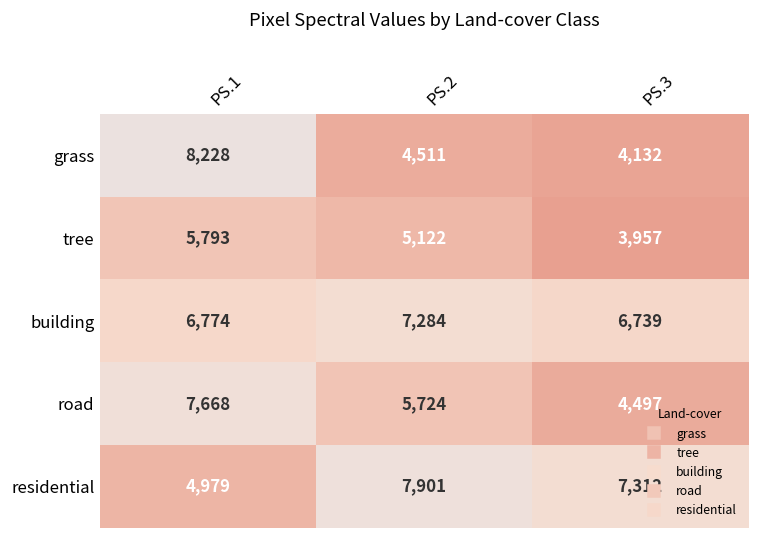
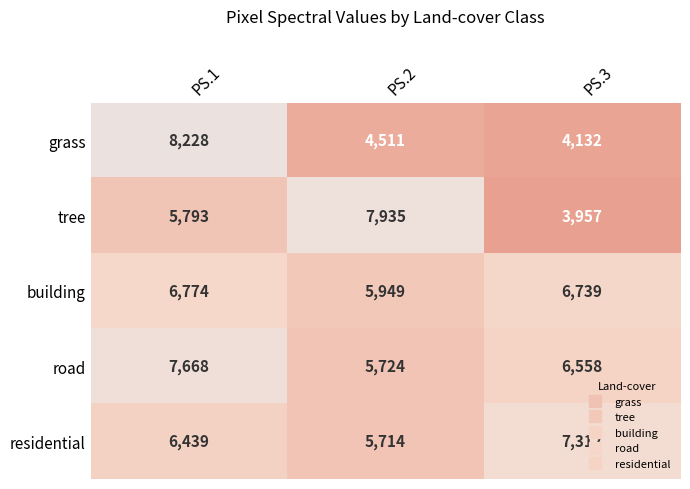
tree, PS.2: 5,122 -> 7,935
building, PS.2: 7,284 -> 5,949
road, PS.3: 4,497 -> 6,558
residential, PS.1: 4,979 -> 6,439
residential, PS.2: 7,901 -> 5,714
